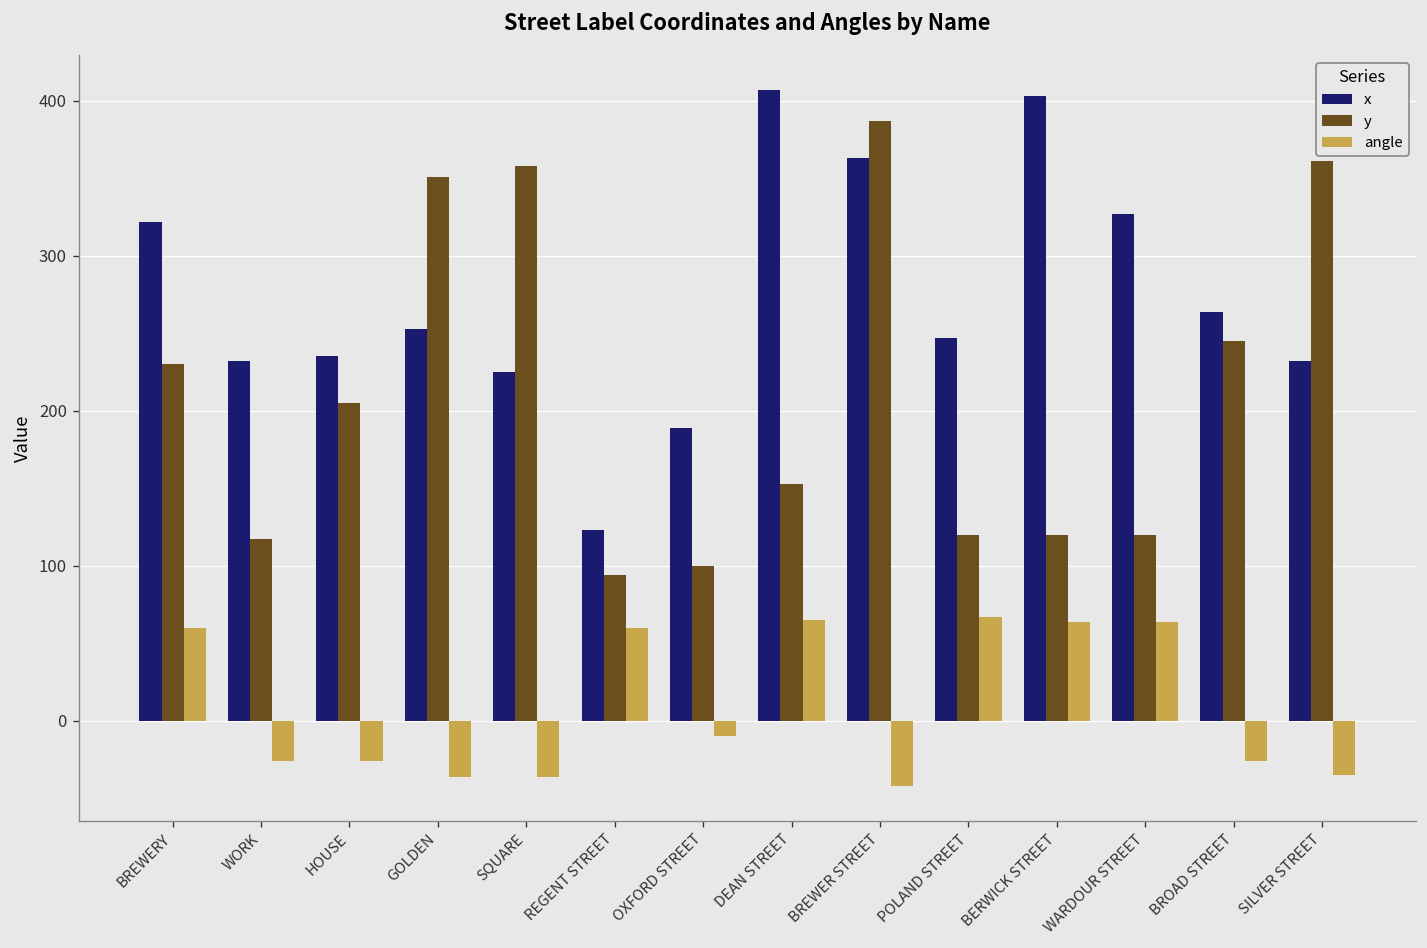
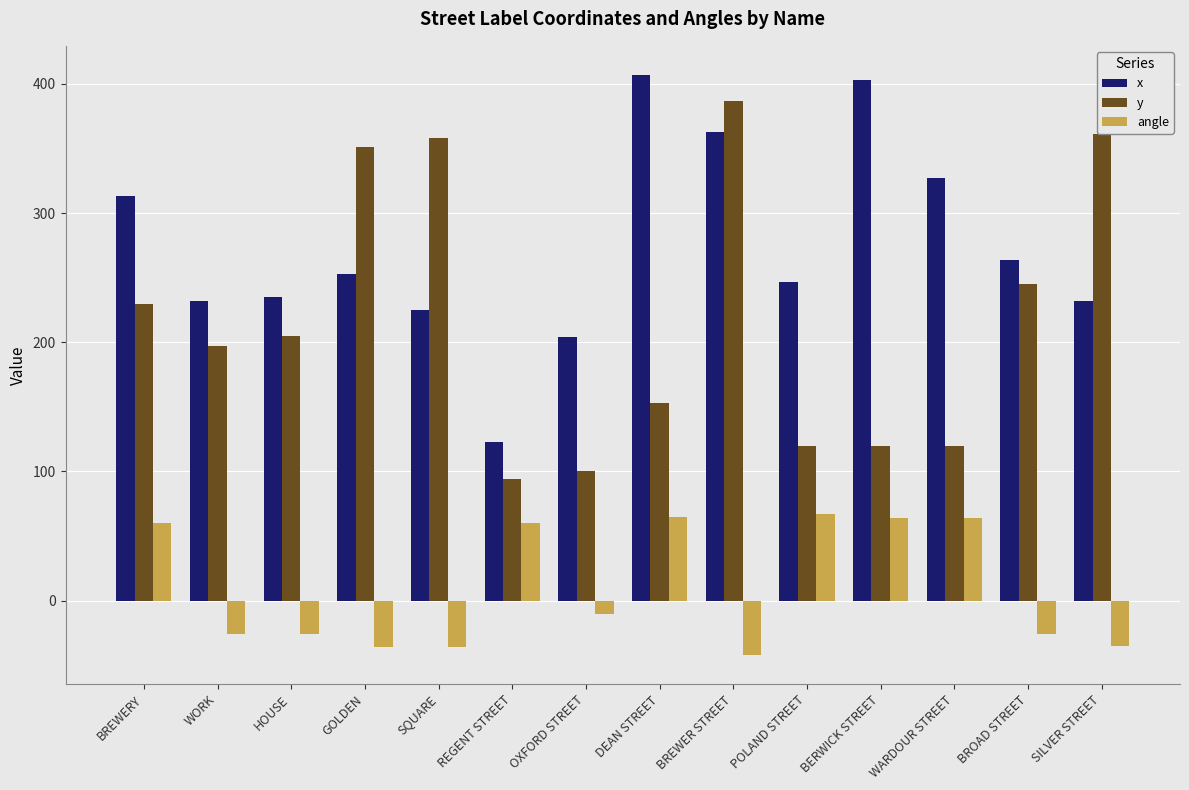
x, BREWERY: 322 -> 313
y, WORK: 117 -> 197
x, OXFORD STREET: 189 -> 204
